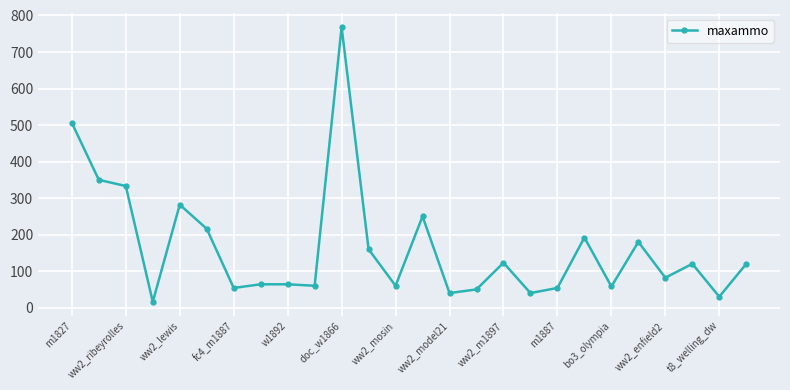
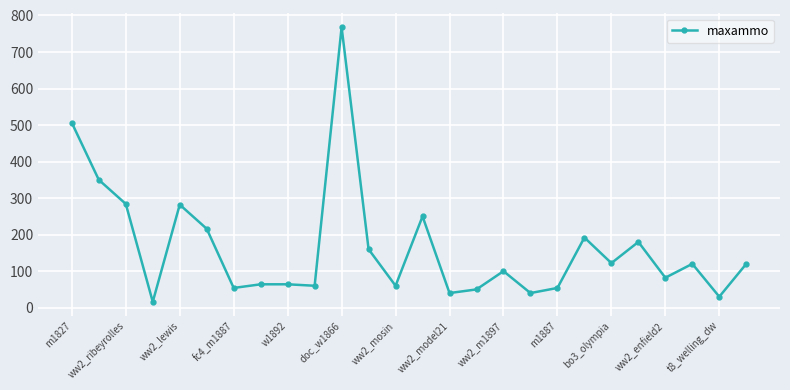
ww2_ribeyrolles: 330 -> 280
ww2_m1897: 120 -> 100
bo3_olympia: 60 -> 120
